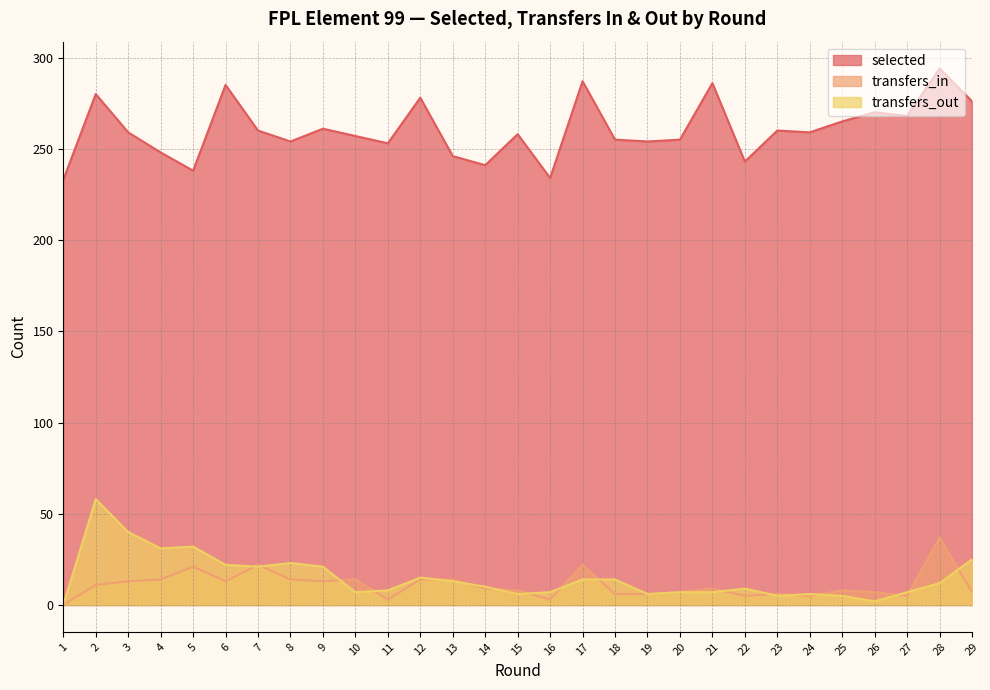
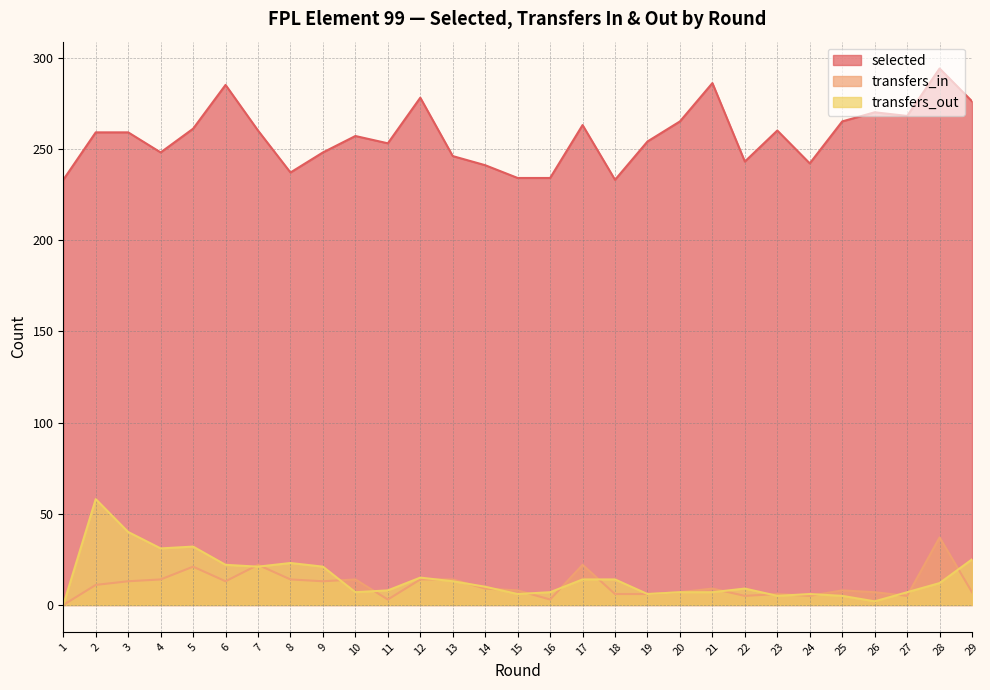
selected, 2: 280 -> 259
selected, 5: 238 -> 261
selected, 8: 254 -> 237
selected, 9: 261 -> 248
selected, 15: 258 -> 234
selected, 17: 287 -> 263
selected, 18: 255 -> 233
selected, 20: 255 -> 265
selected, 24: 259 -> 242
